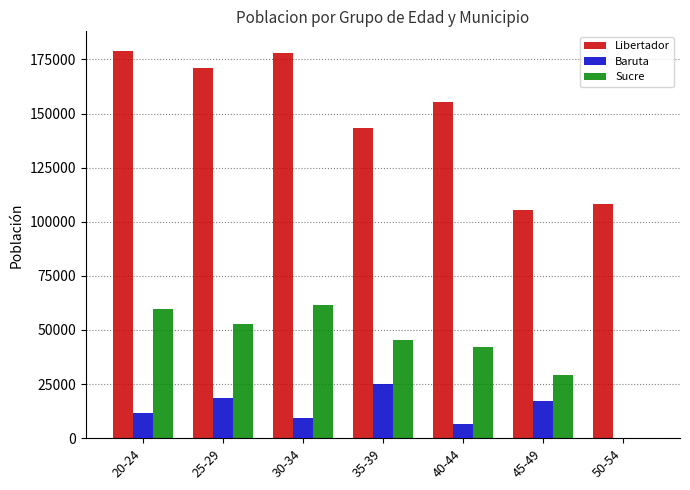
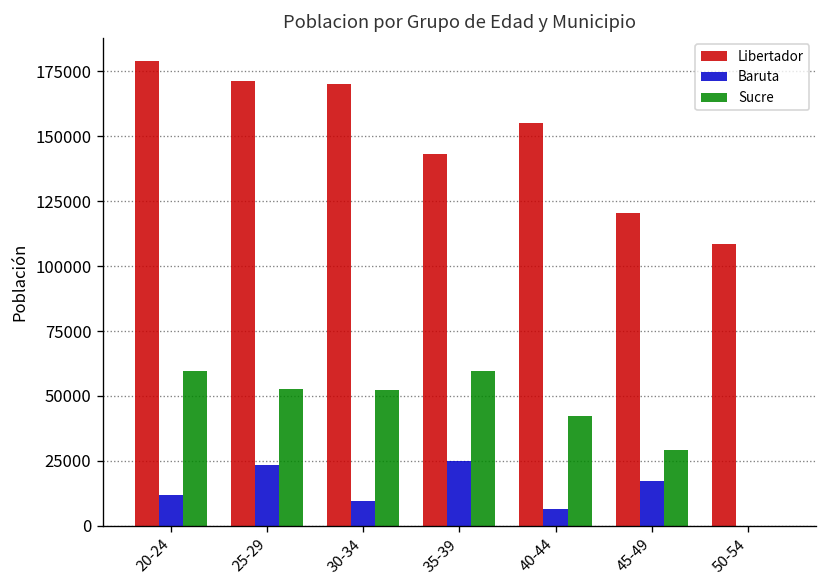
Baruta, 25-29: 19000 -> 23000
Libertador, 30-34: 178000 -> 170000
Sucre, 30-34: 62000 -> 52000
Sucre, 35-39: 45000 -> 60000
Libertador, 45-49: 105000 -> 121000
